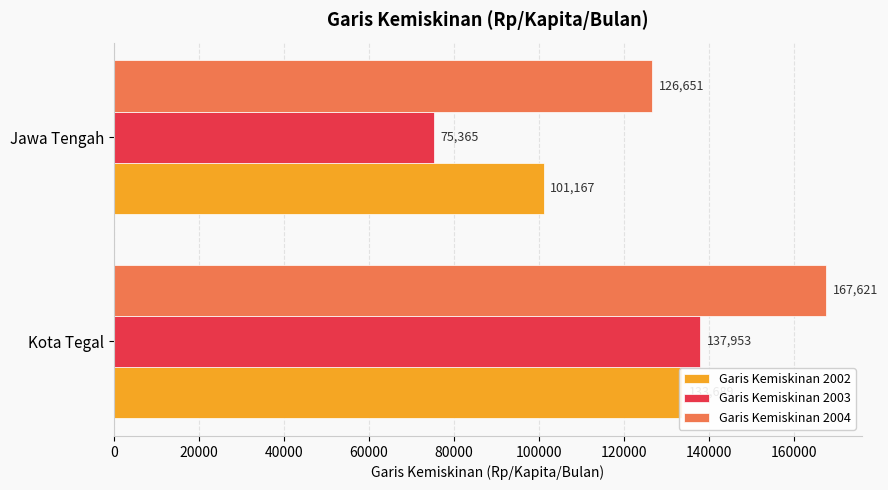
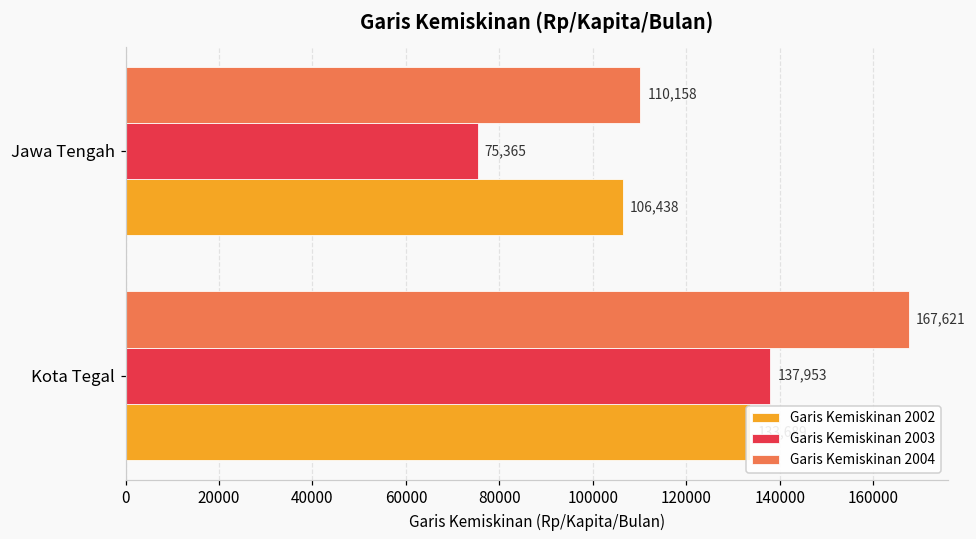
Garis Kemiskinan 2004, Jawa Tengah: 126,651 -> 110,158
Garis Kemiskinan 2002, Jawa Tengah: 101,167 -> 106,438
